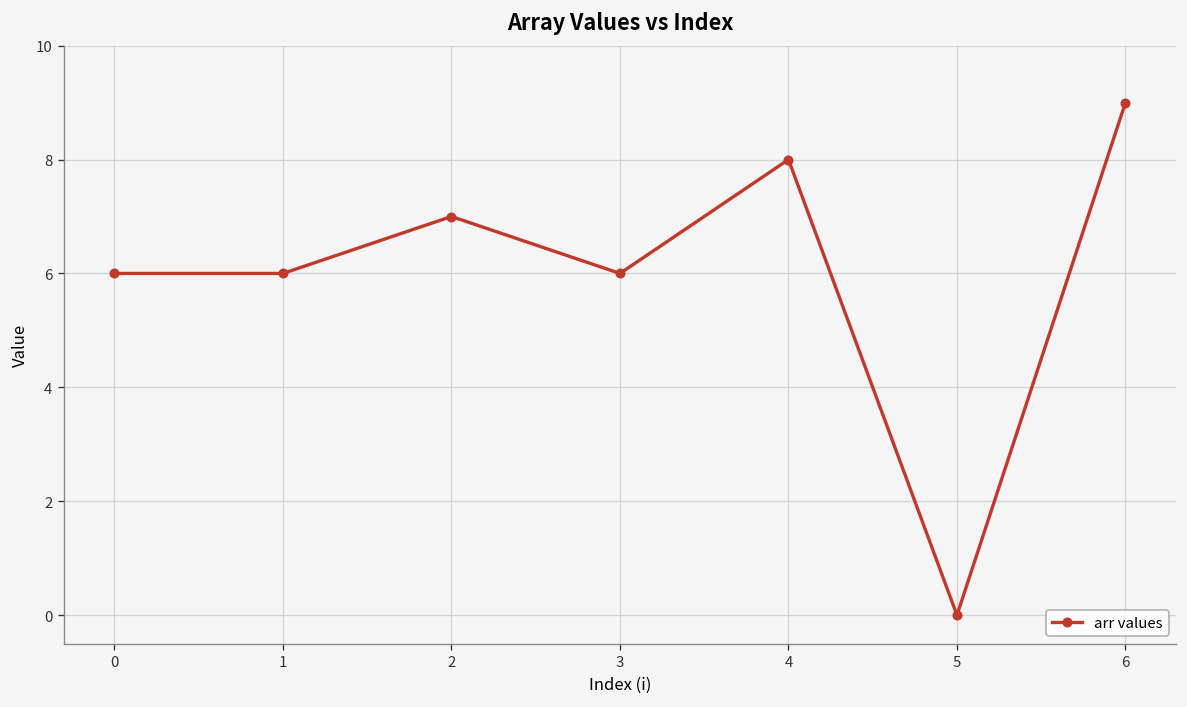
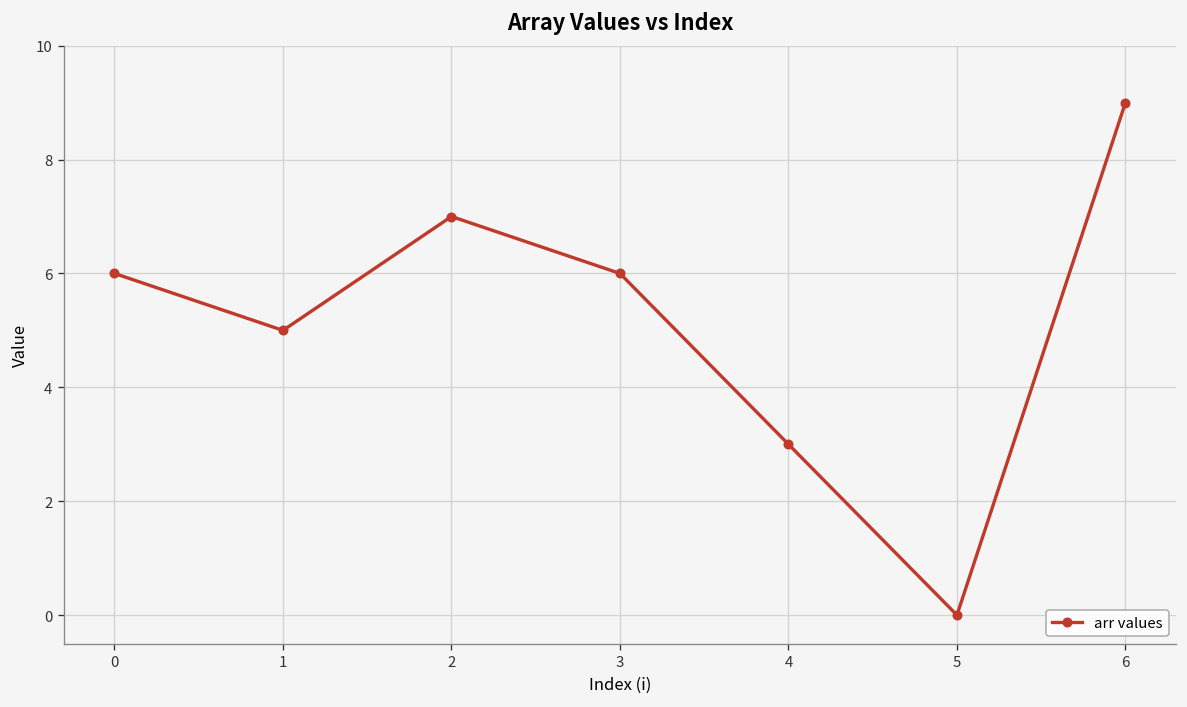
1: 6 -> 5
4: 8 -> 3
